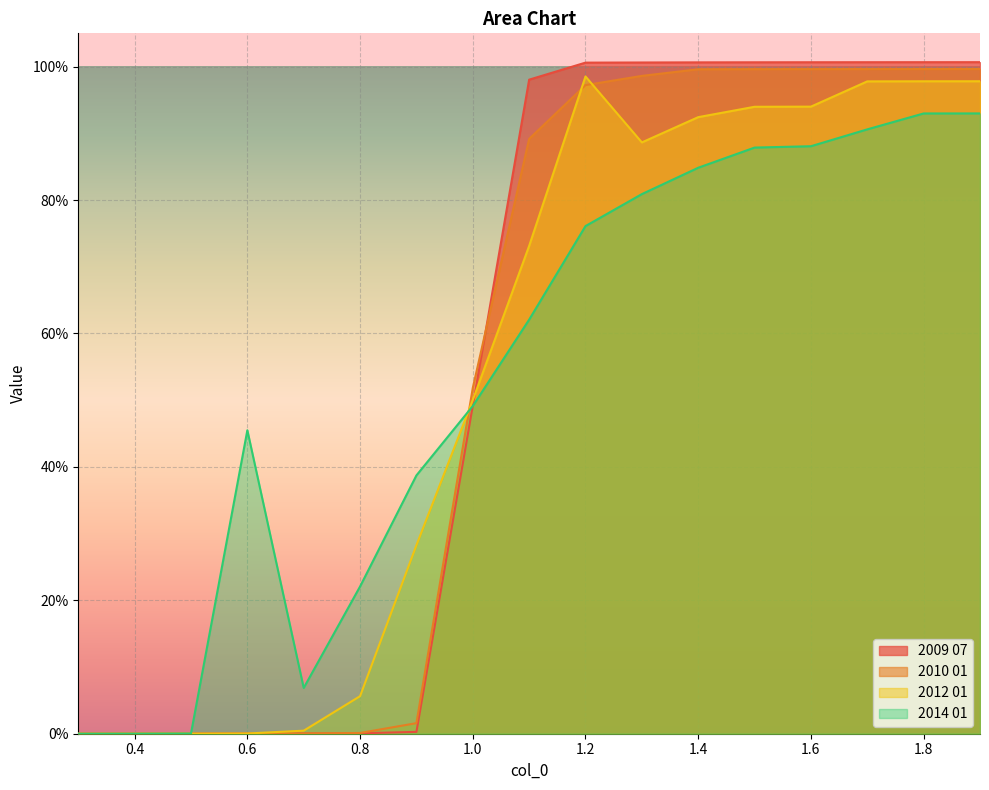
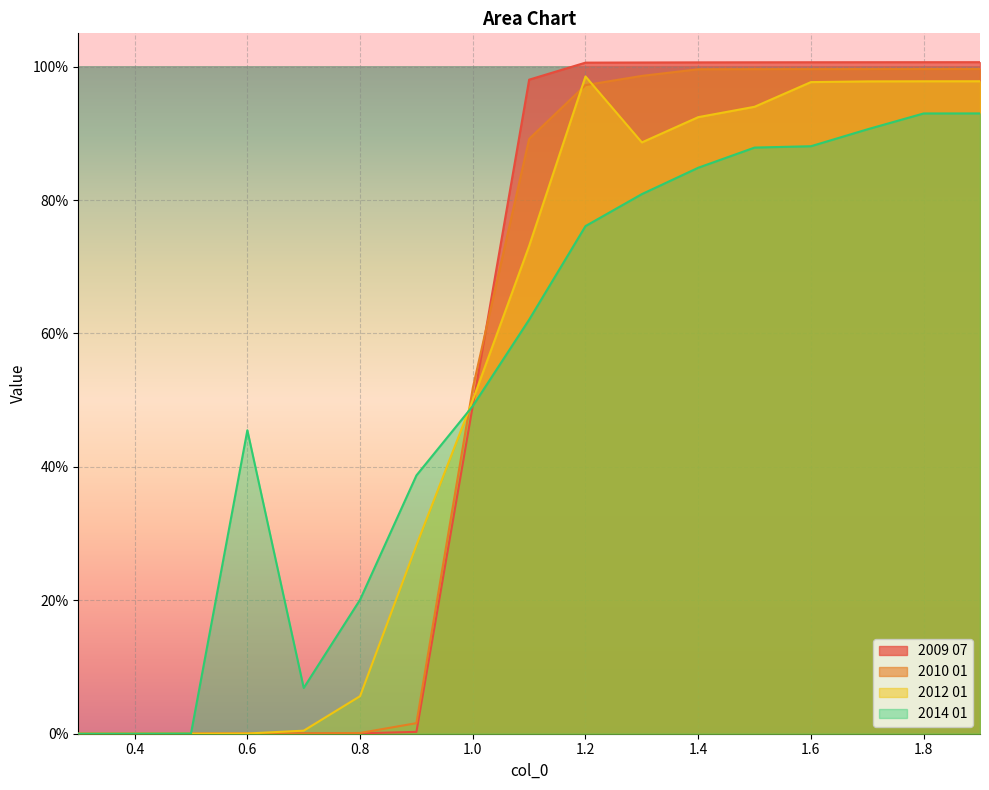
2014 01, 0.8: 22% -> 20%
2012 01, 1.6: 94% -> 98%
